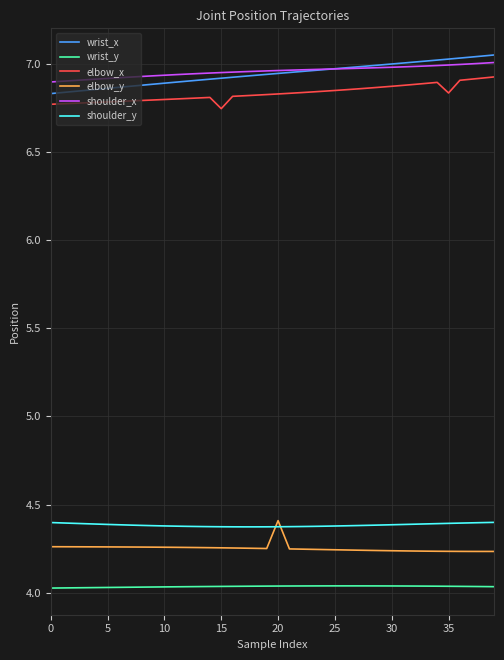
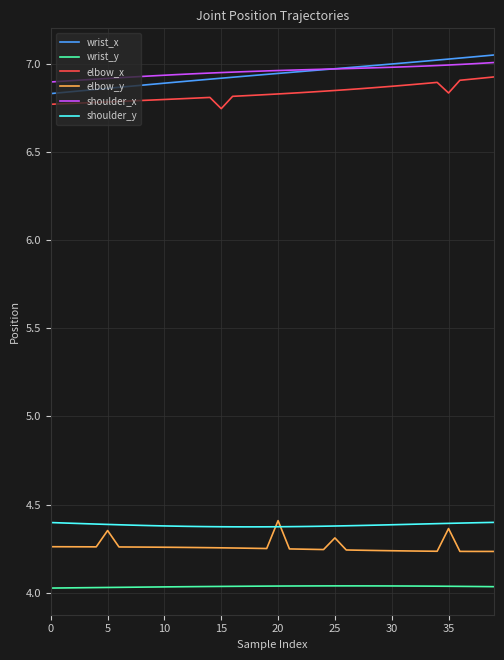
elbow_y, 5: 4.26 -> 4.35
elbow_y, 25: 4.24 -> 4.31
elbow_y, 35: 4.24 -> 4.36
